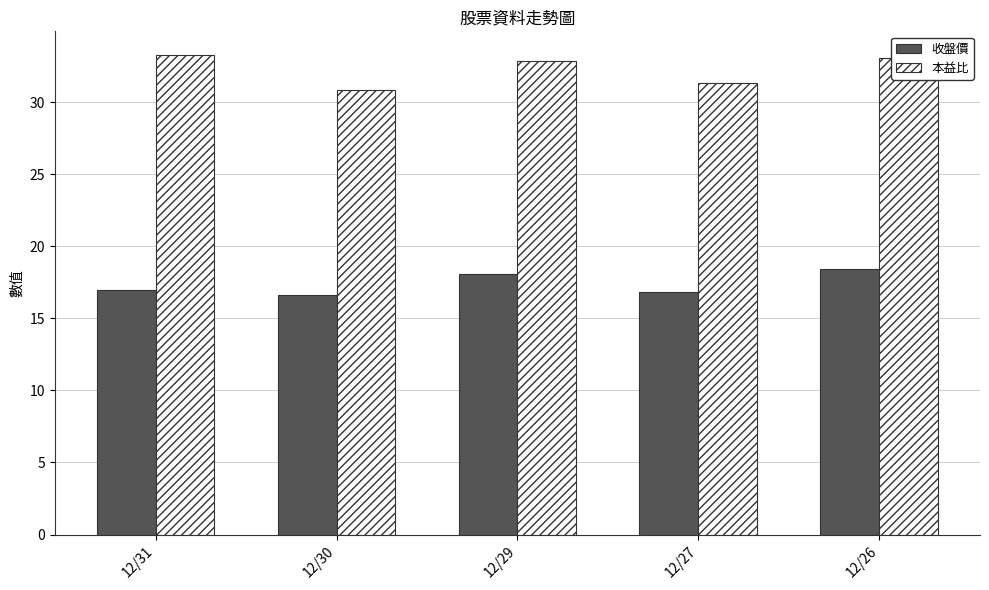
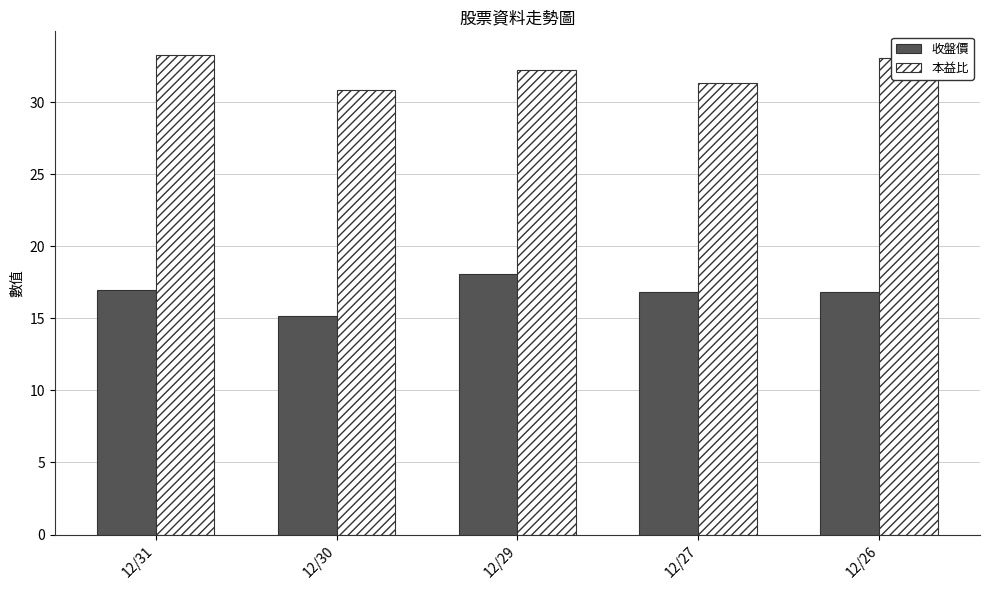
收盤價, 12/30: 16.7 -> 15.2
本益比, 12/29: 32.8 -> 32.2
收盤價, 12/26: 18.4 -> 16.9
